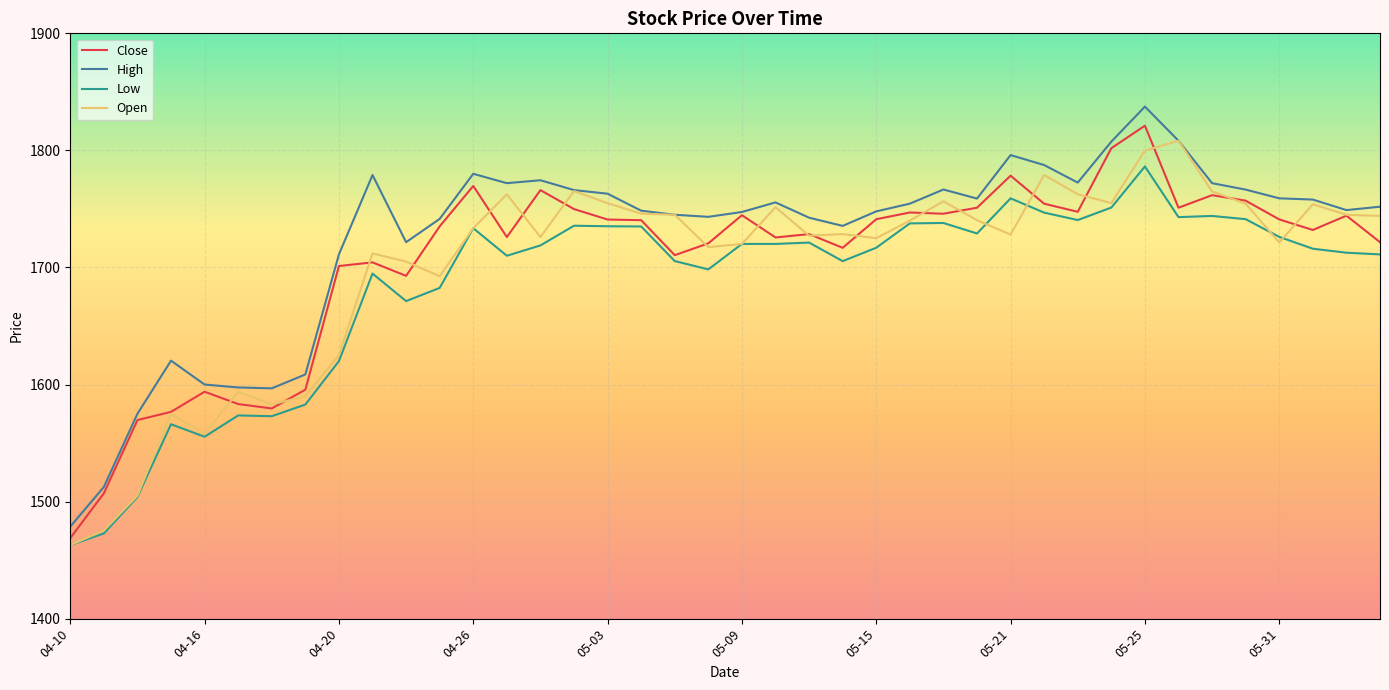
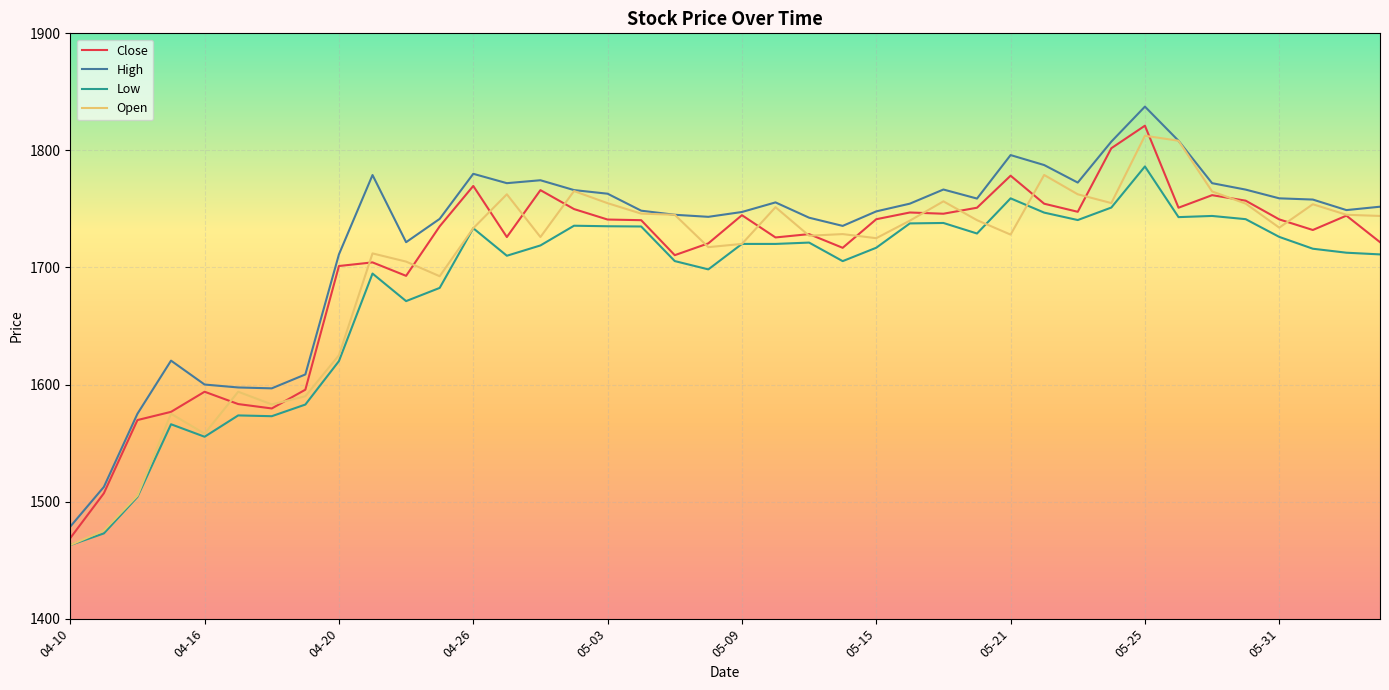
Open, 05-25: 1800 -> 1813
Open, 05-31: 1721 -> 1734
